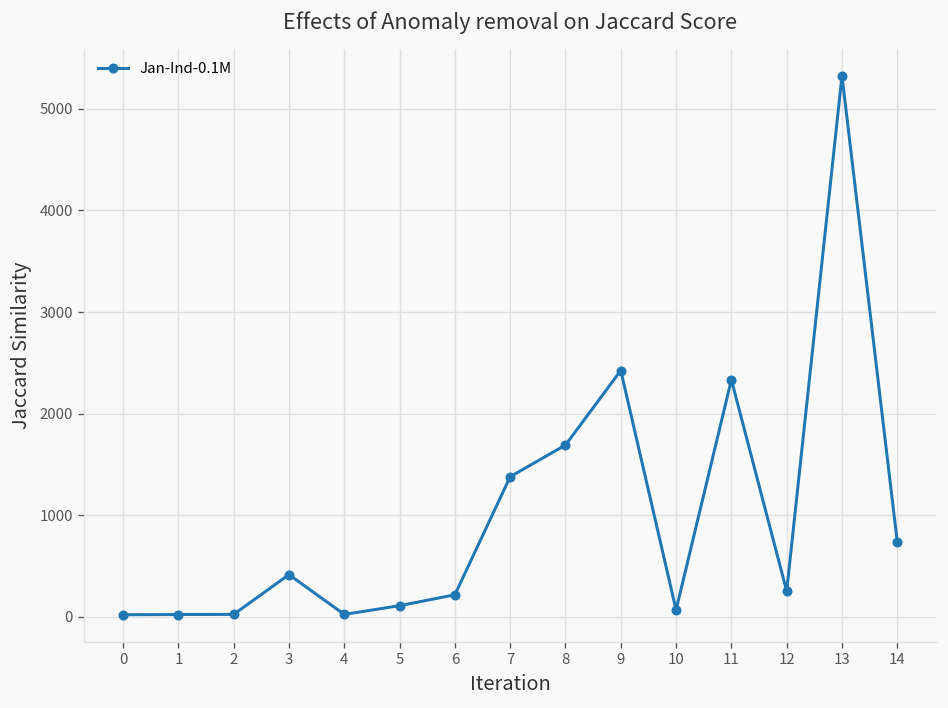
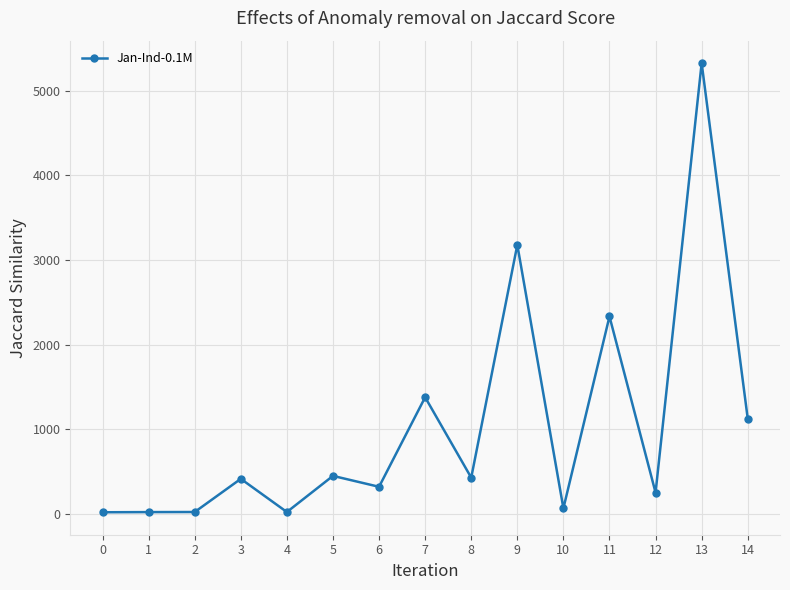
5: 100 -> 400
6: 200 -> 300
8: 1700 -> 400
9: 2400 -> 3200
14: 700 -> 1100
